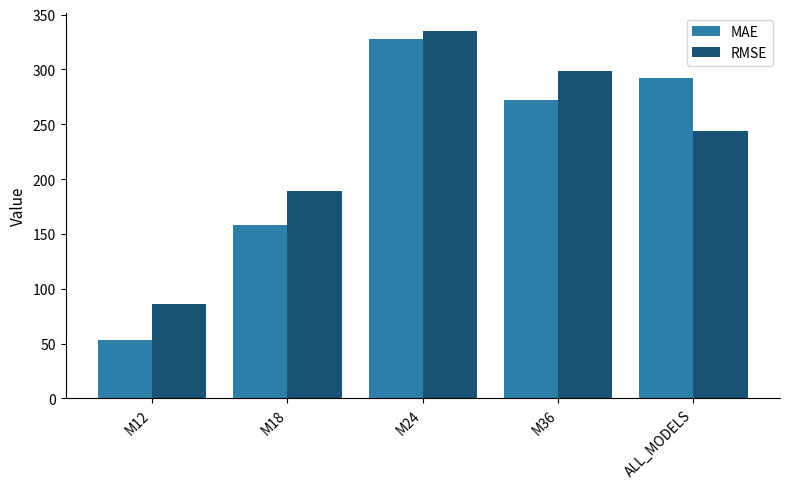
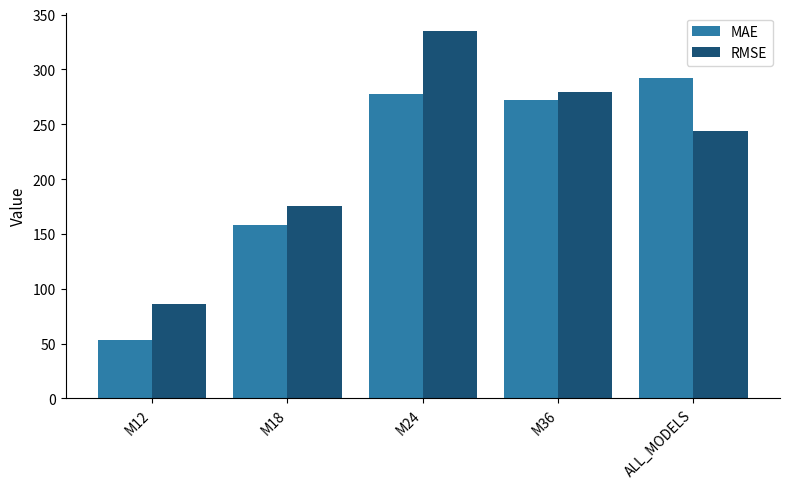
RMSE, M18: 189 -> 175
MAE, M24: 327 -> 277
RMSE, M36: 299 -> 279
